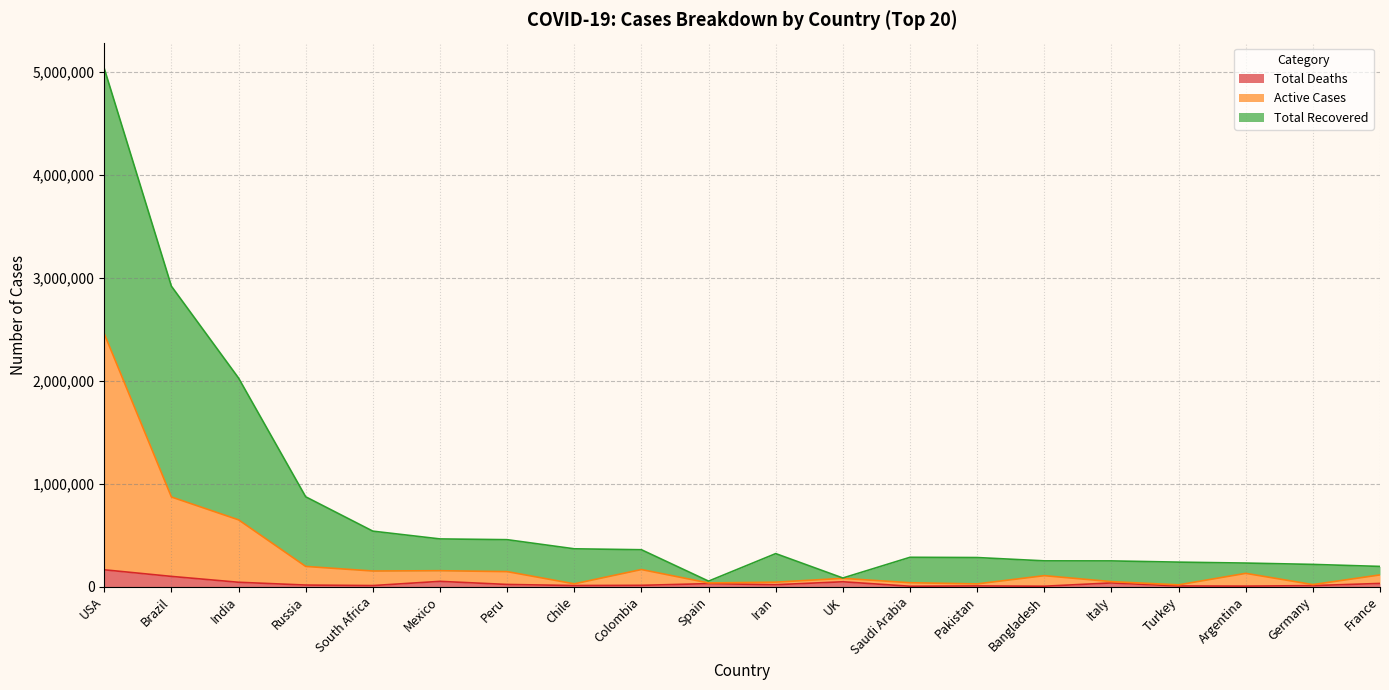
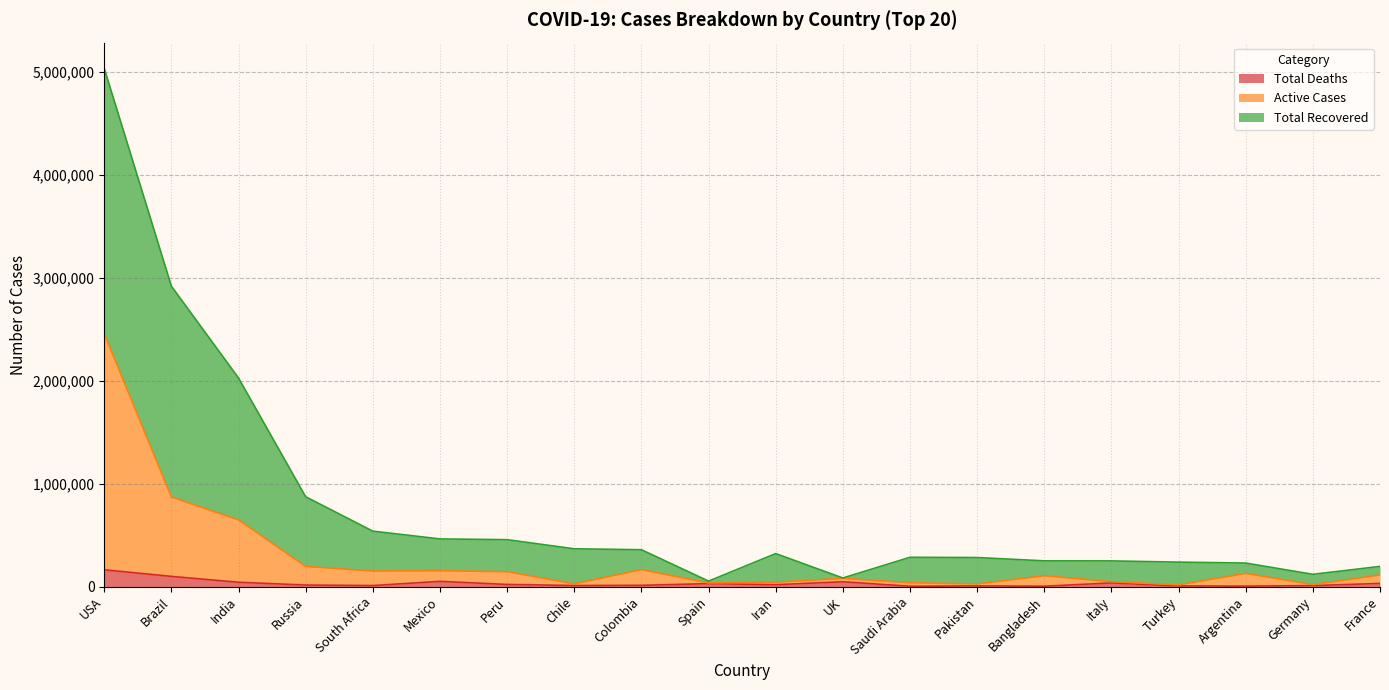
Total Recovered, Germany: 200,000 -> 100,000
